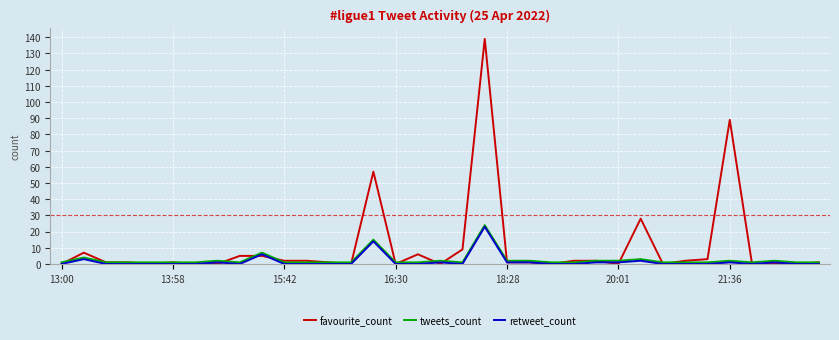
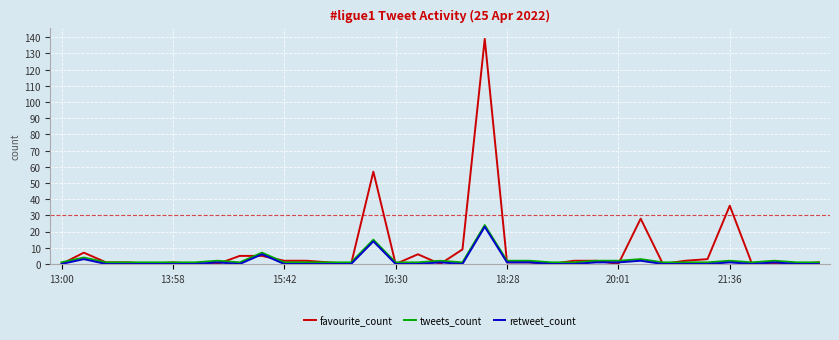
favourite_count, 21:36: 89 -> 36
